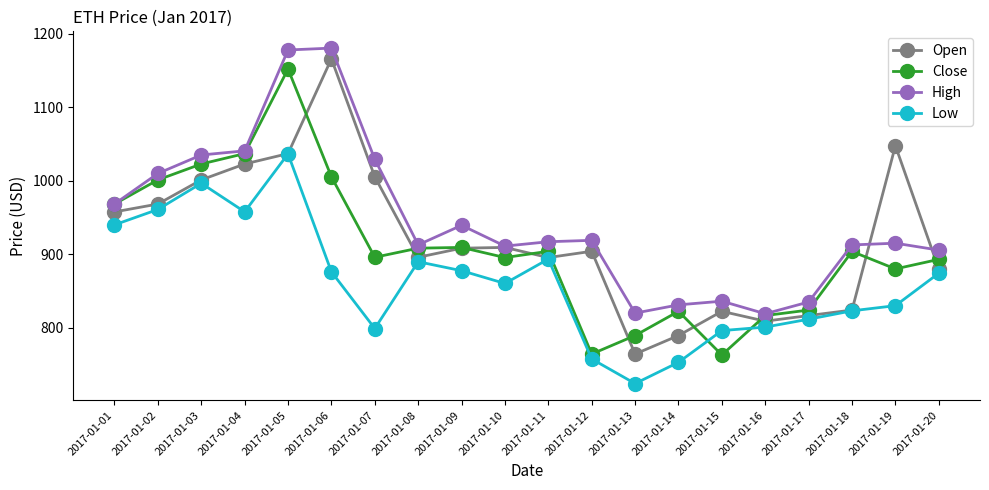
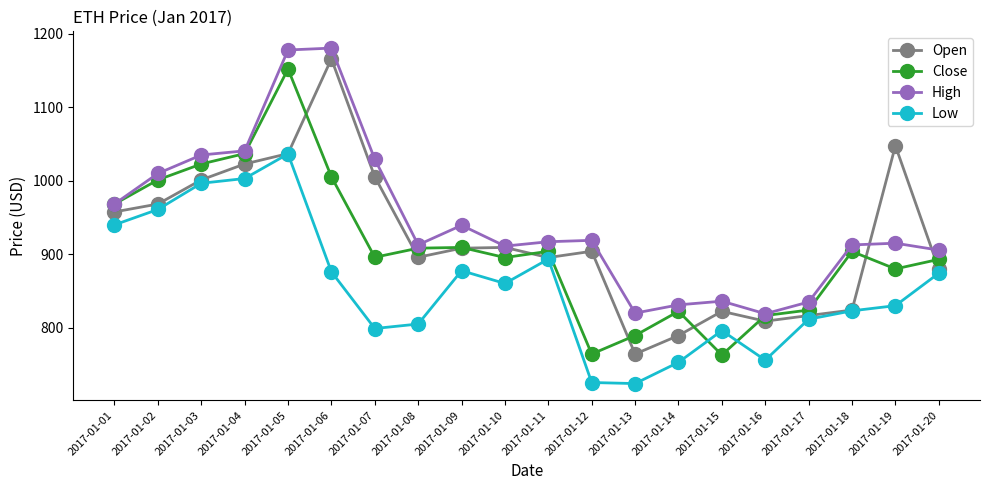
Low, 2017-01-04: 960 -> 1000
Low, 2017-01-08: 890 -> 810
Low, 2017-01-12: 760 -> 730
Low, 2017-01-16: 800 -> 760
